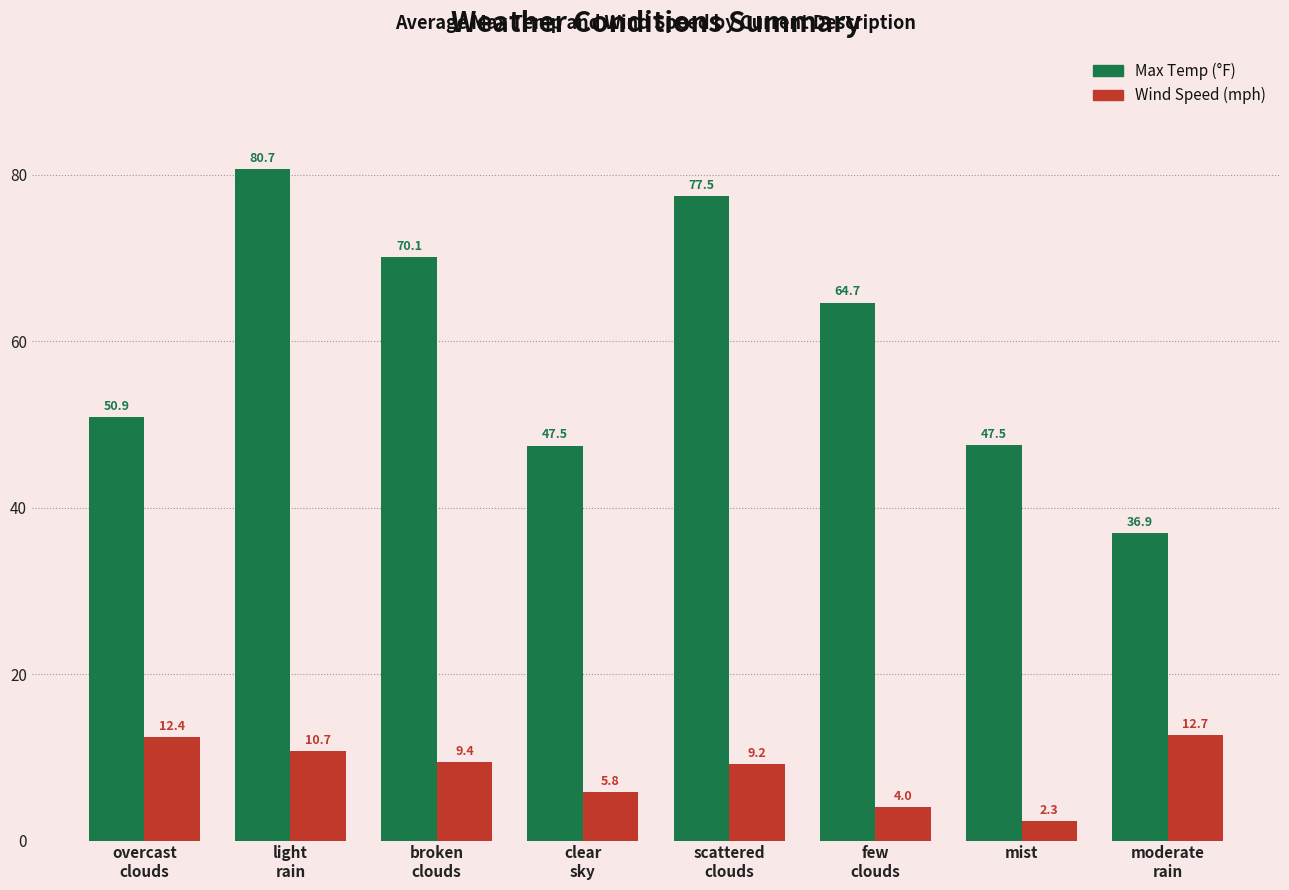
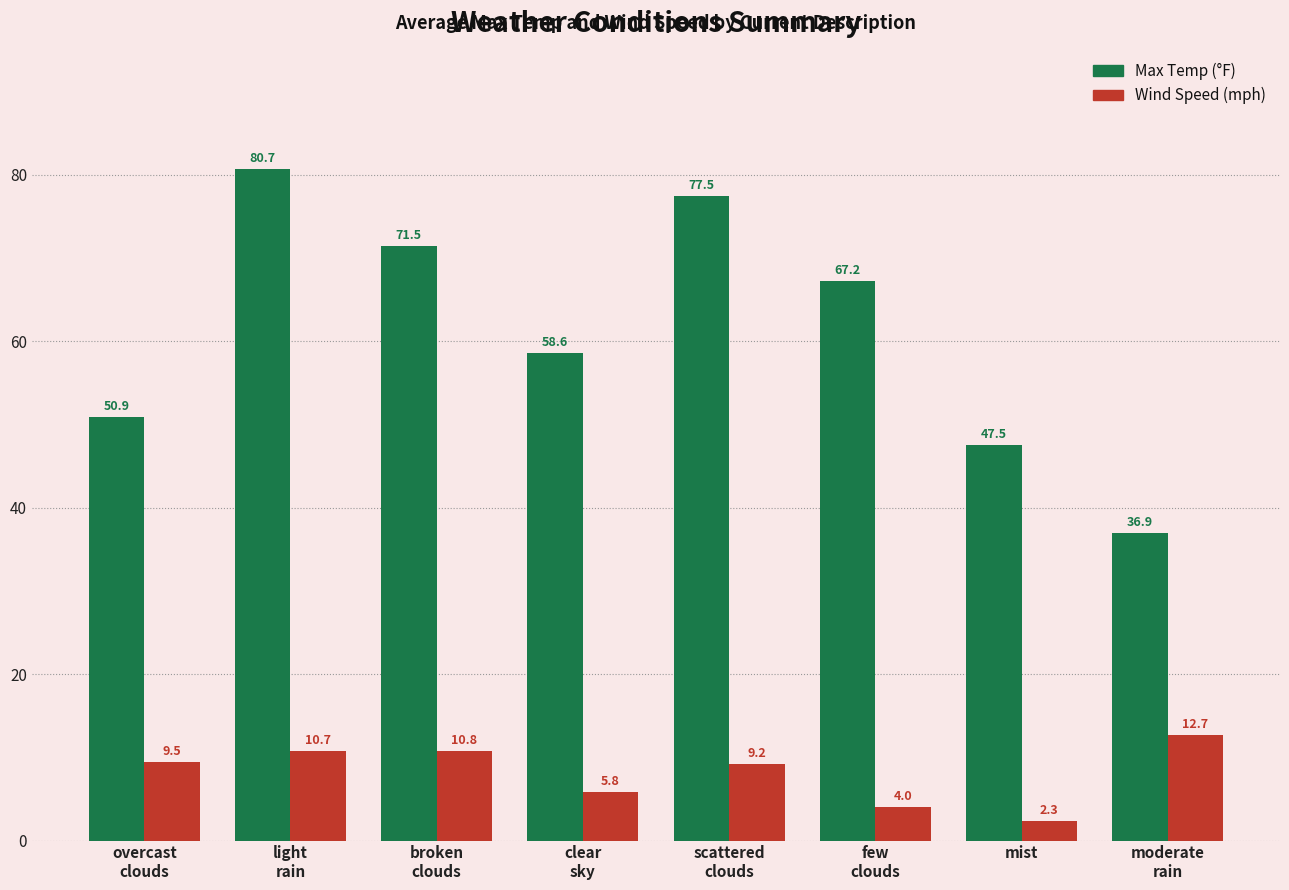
Wind Speed (mph), overcast clouds: 12.4 -> 9.5
Max Temp (°F), broken clouds: 70.1 -> 71.5
Wind Speed (mph), broken clouds: 9.4 -> 10.8
Max Temp (°F), clear sky: 47.5 -> 58.6
Max Temp (°F), few clouds: 64.7 -> 67.2
